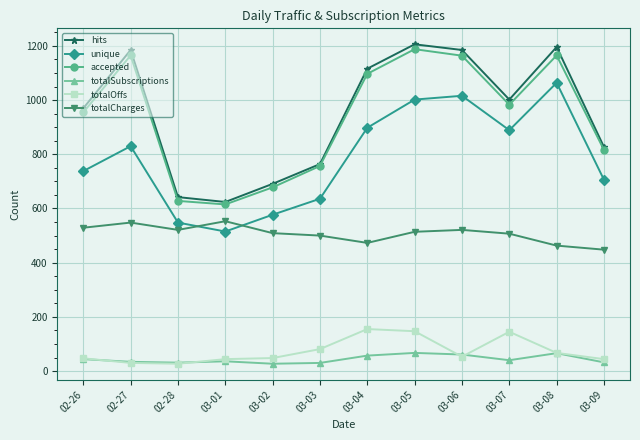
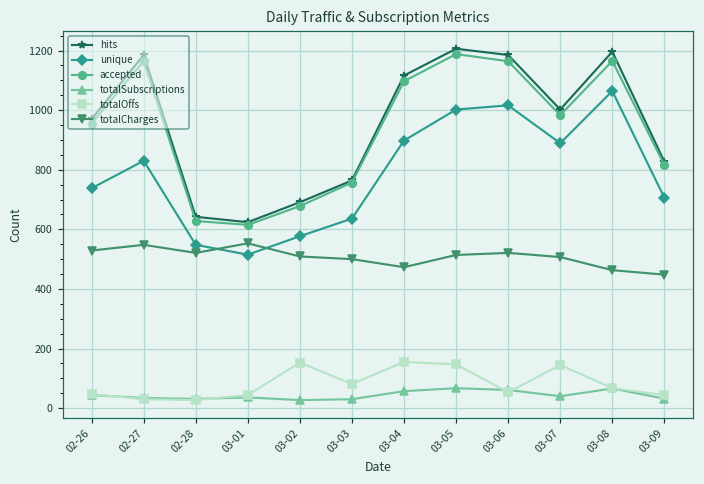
totalOffs, 03-02: 50 -> 150
